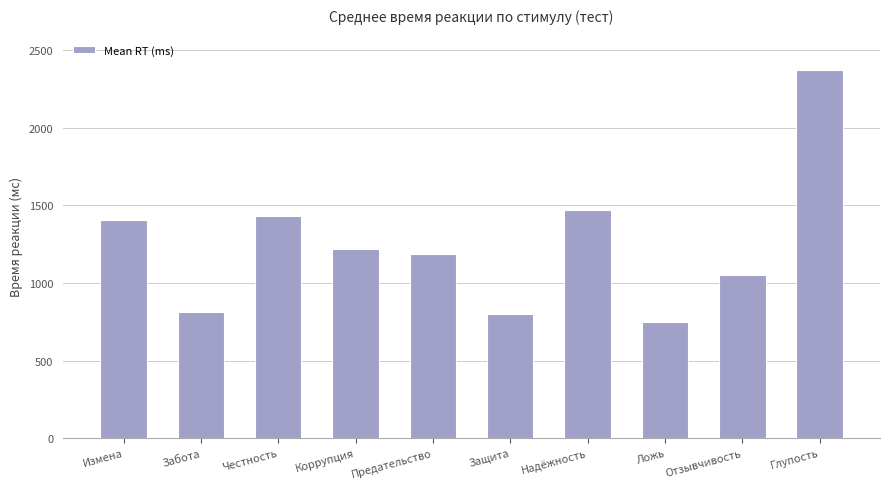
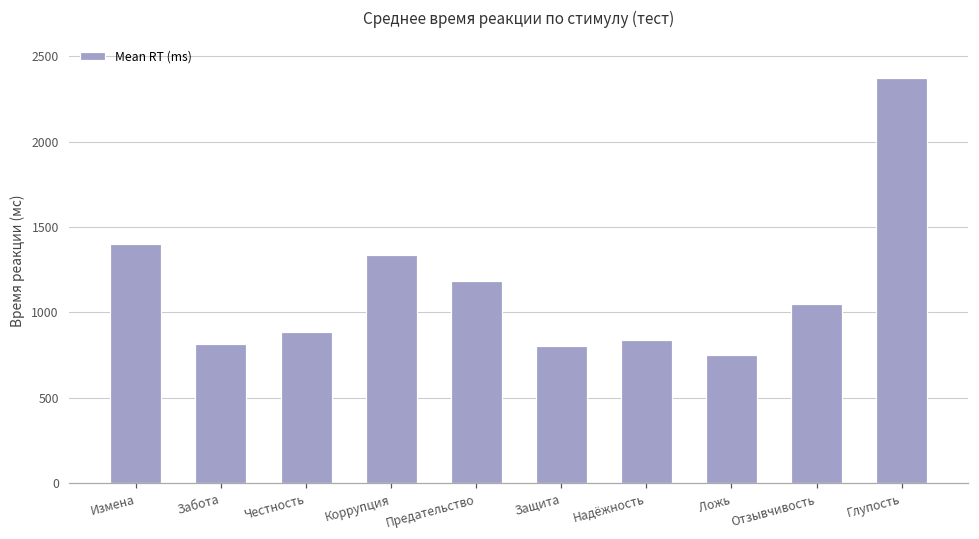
Честность: 1430 -> 890
Коррупция: 1220 -> 1340
Надёжность: 1470 -> 840
